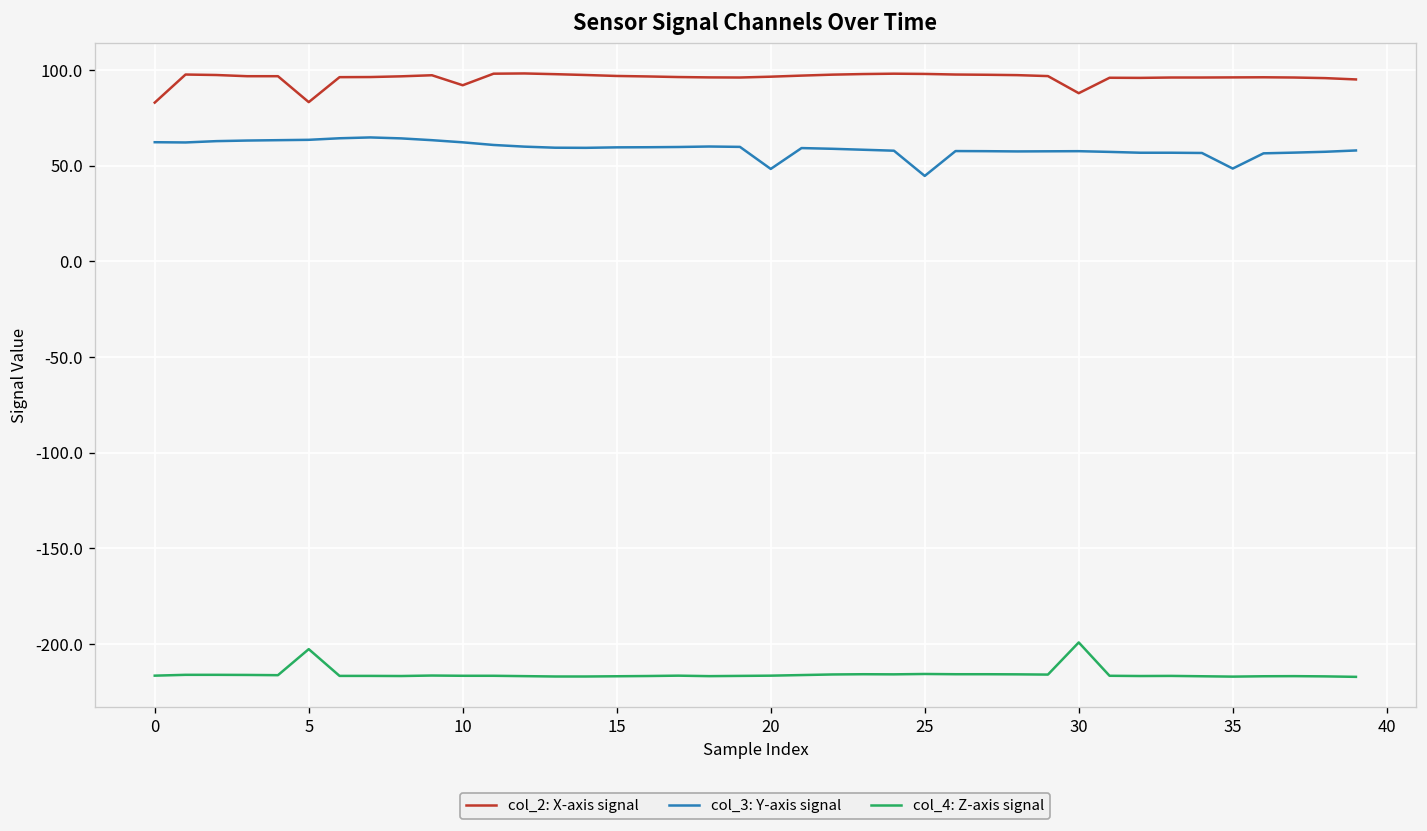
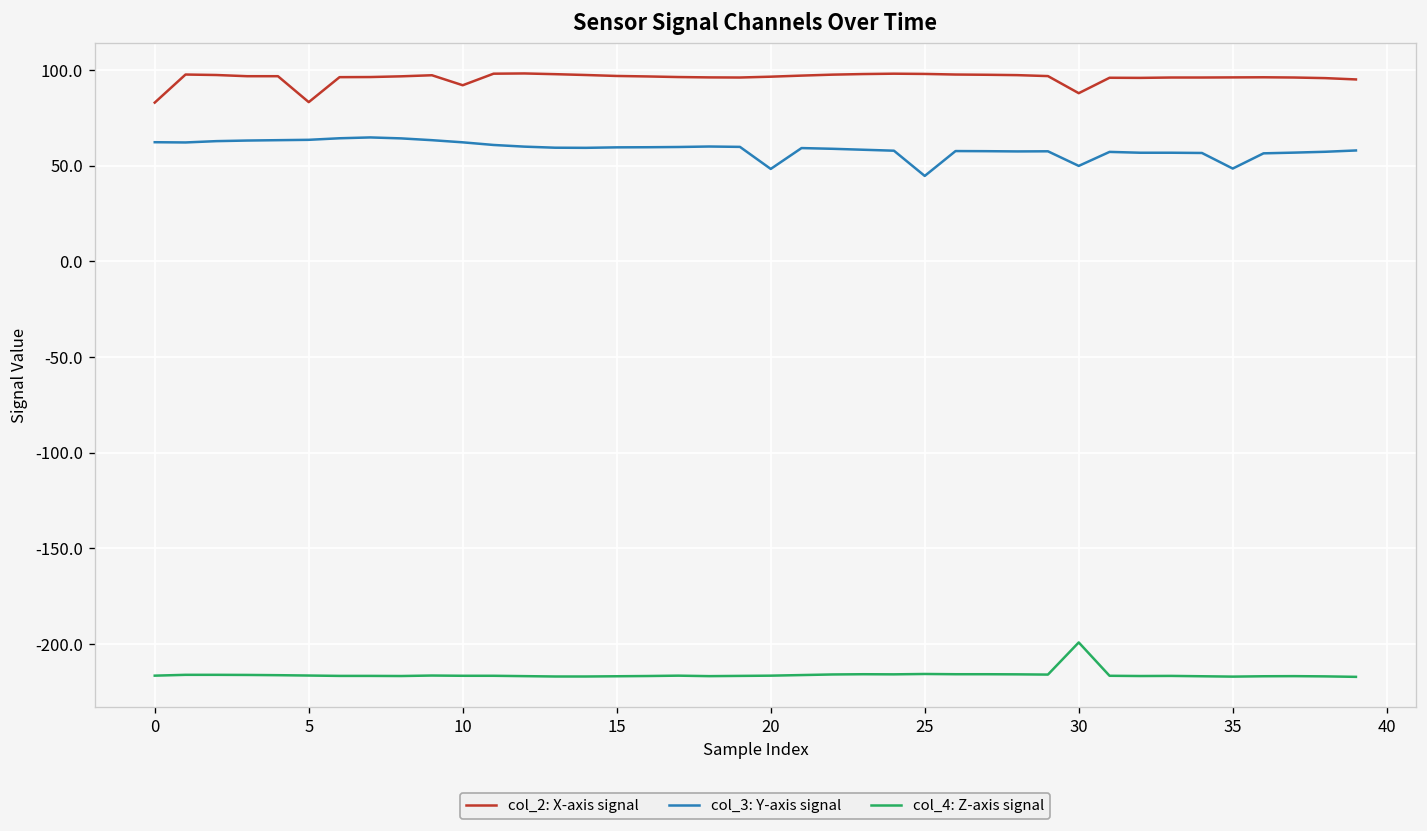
col_4: Z-axis signal, 5: -203 -> -217
col_3: Y-axis signal, 30: 58 -> 50
